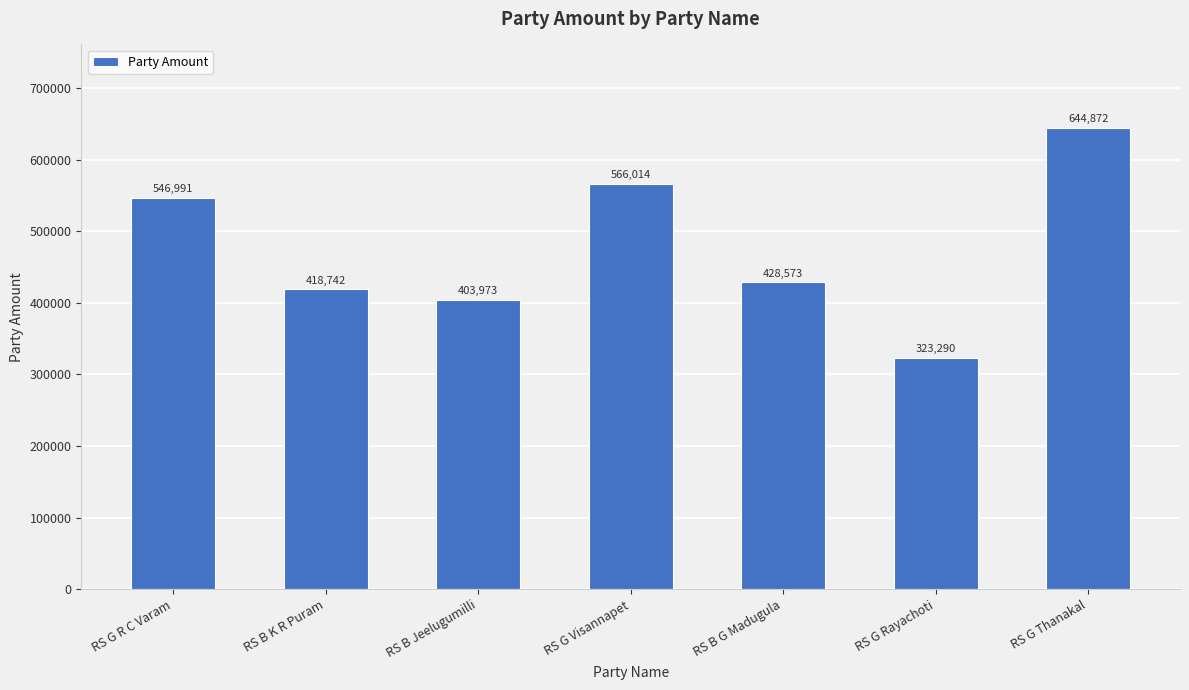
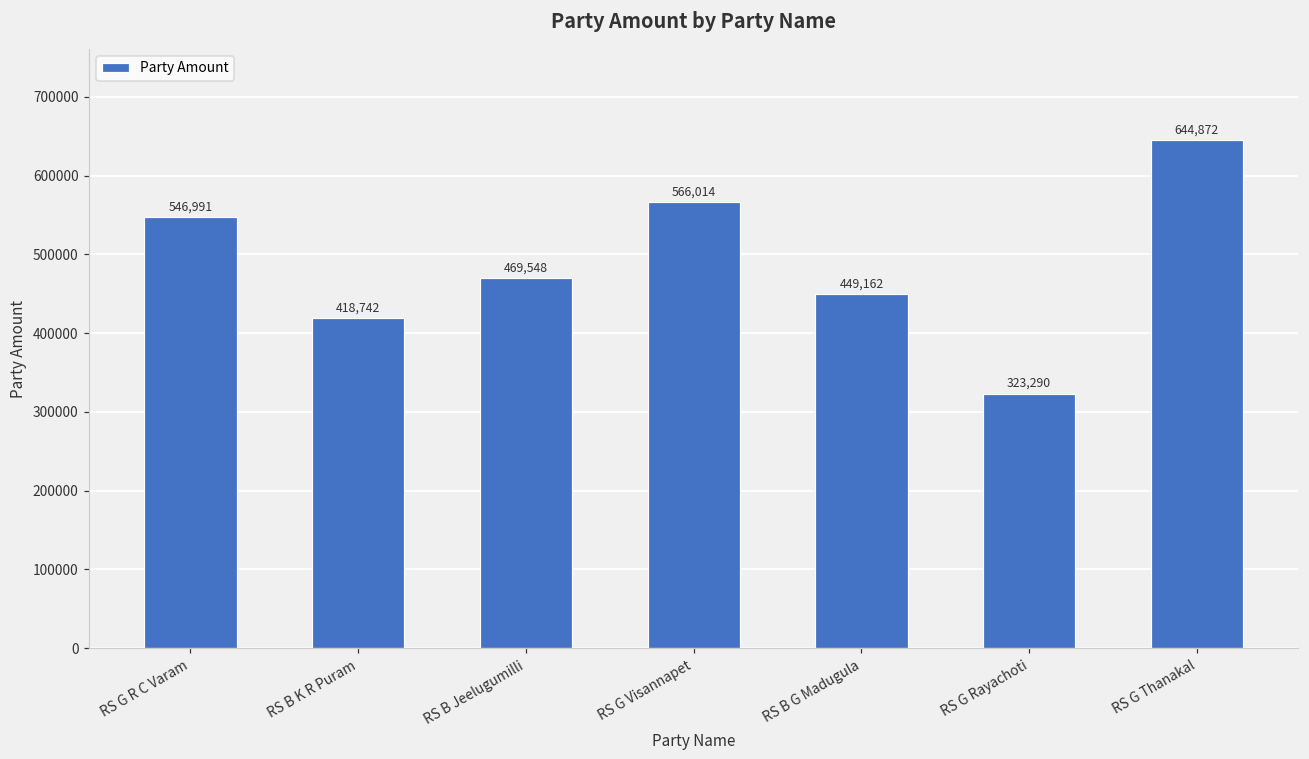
RS B Jeelugumilli: 403,973 -> 469,548
RS B G Madugula: 428,573 -> 449,162
